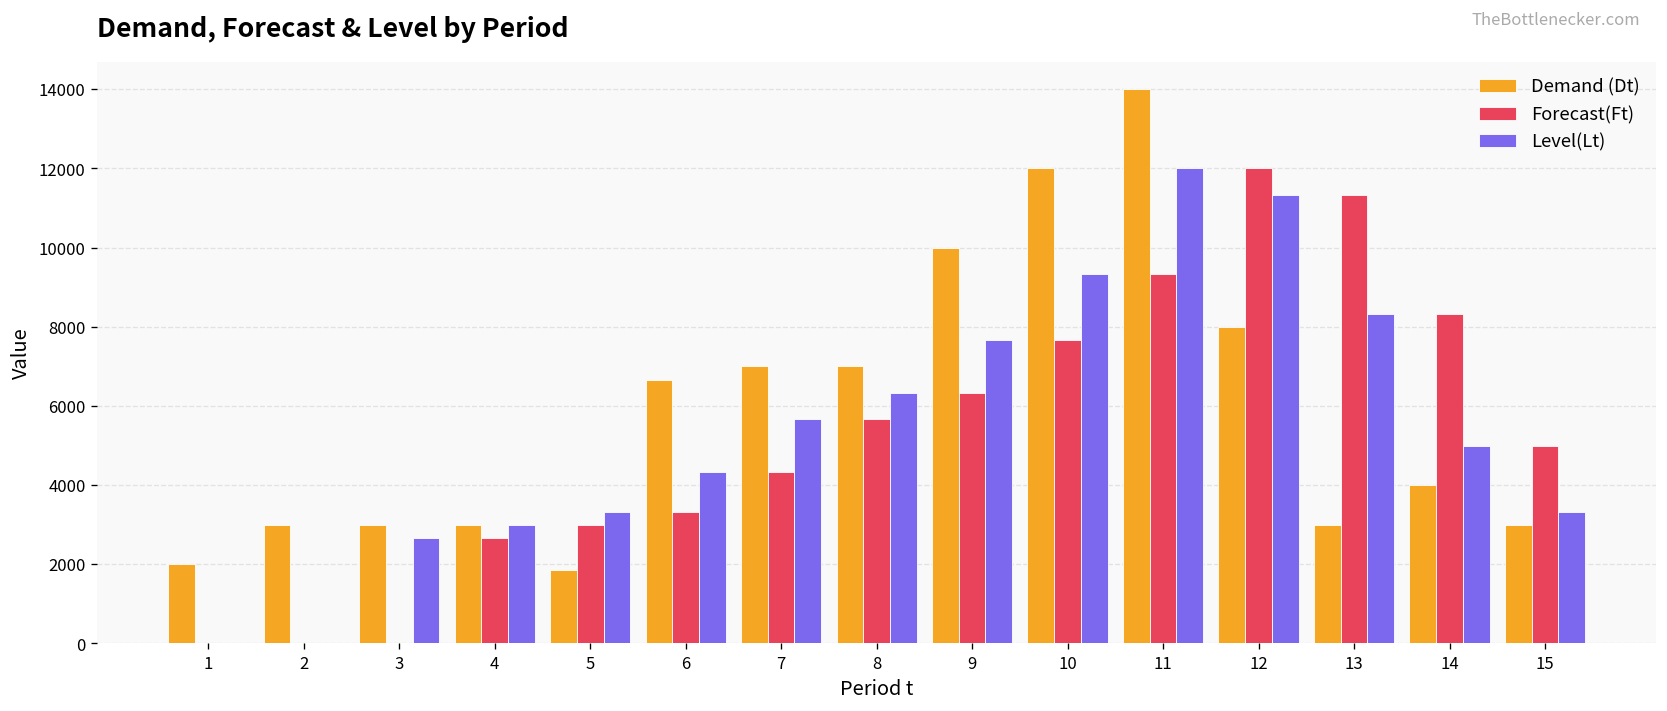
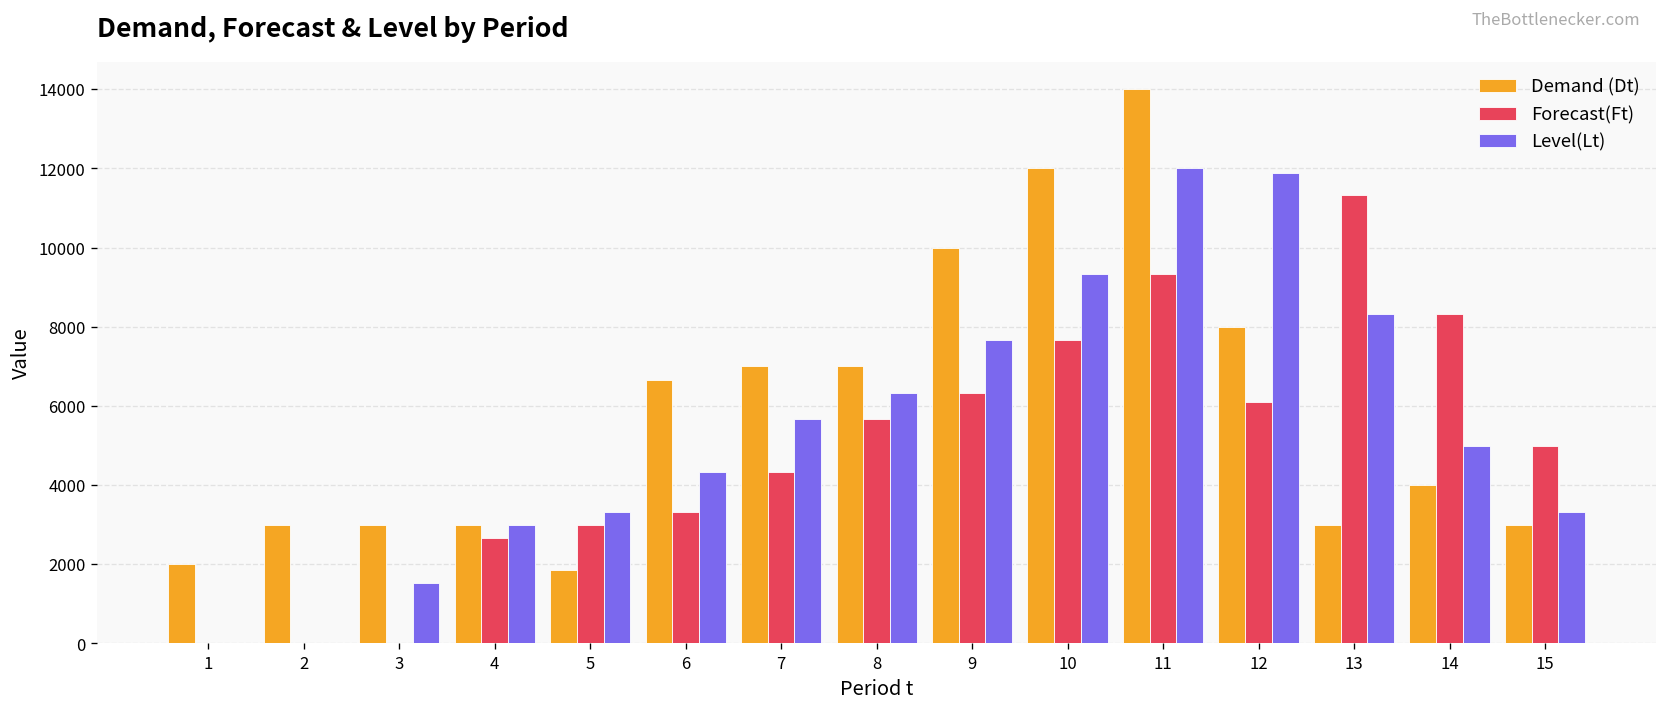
Level(Lt), 3: 2700 -> 1500
Forecast(Ft), 12: 12000 -> 6100
Level(Lt), 12: 11300 -> 11900
